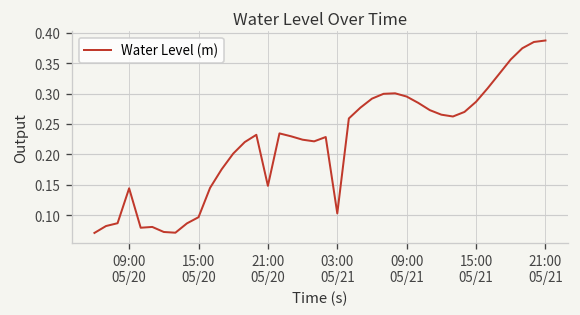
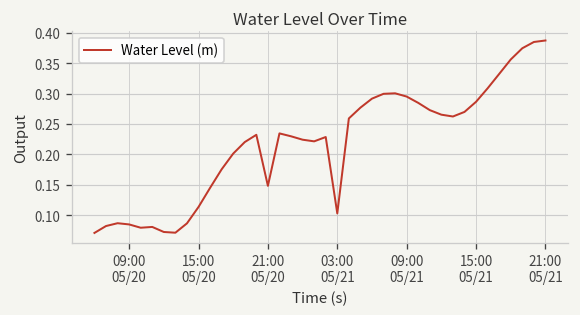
09:00 05/20: 0.14 -> 0.09
15:00 05/20: 0.10 -> 0.11
